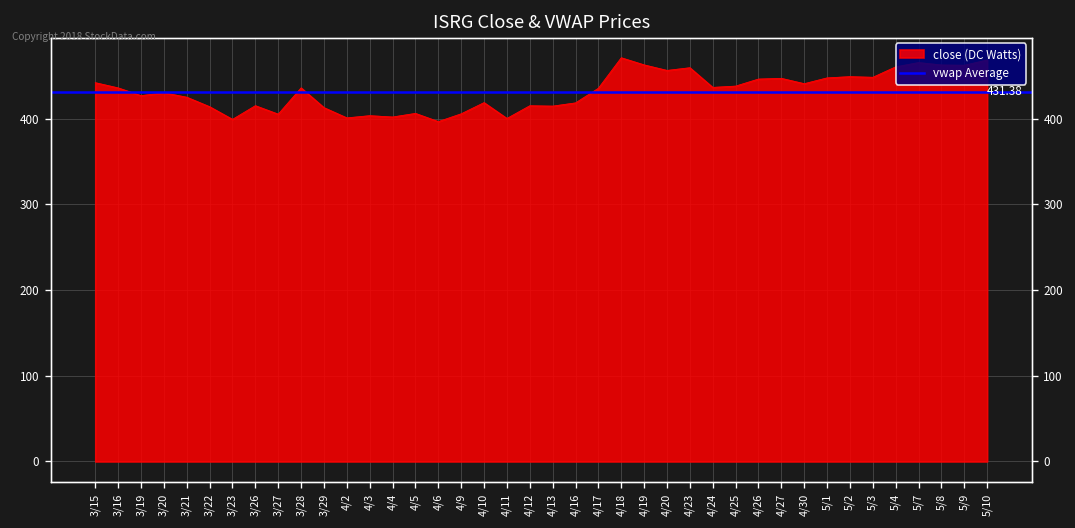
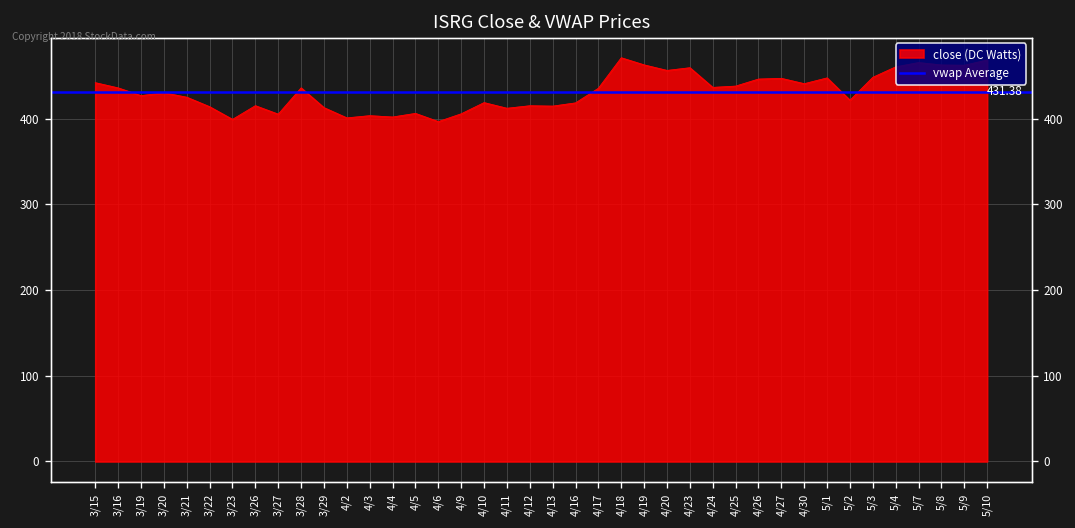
4/11: 400 -> 410
5/2: 450 -> 420
